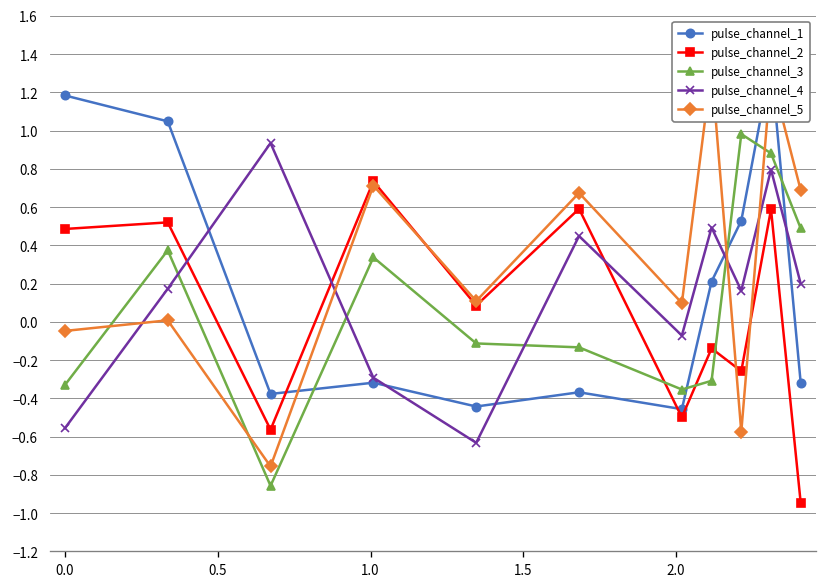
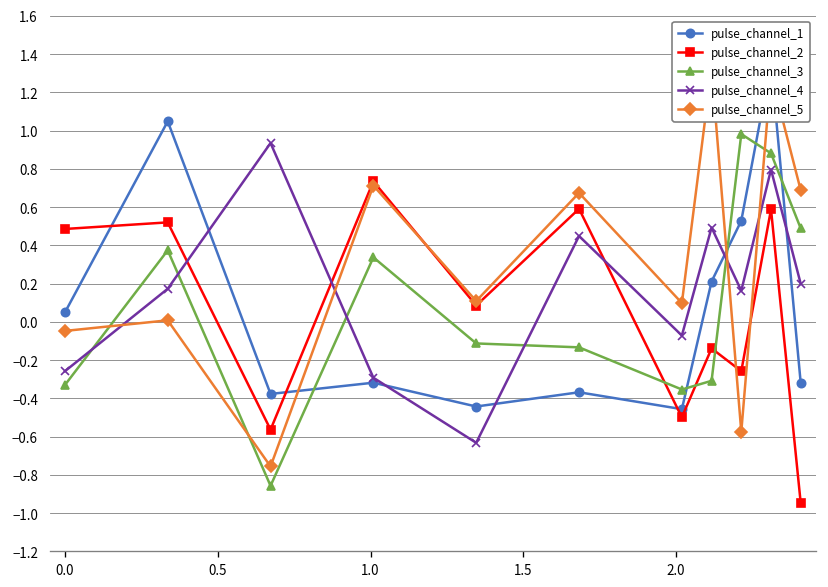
pulse_channel_1, 0.0: 1.18 -> 0.05
pulse_channel_4, 0.0: -0.56 -> -0.26
